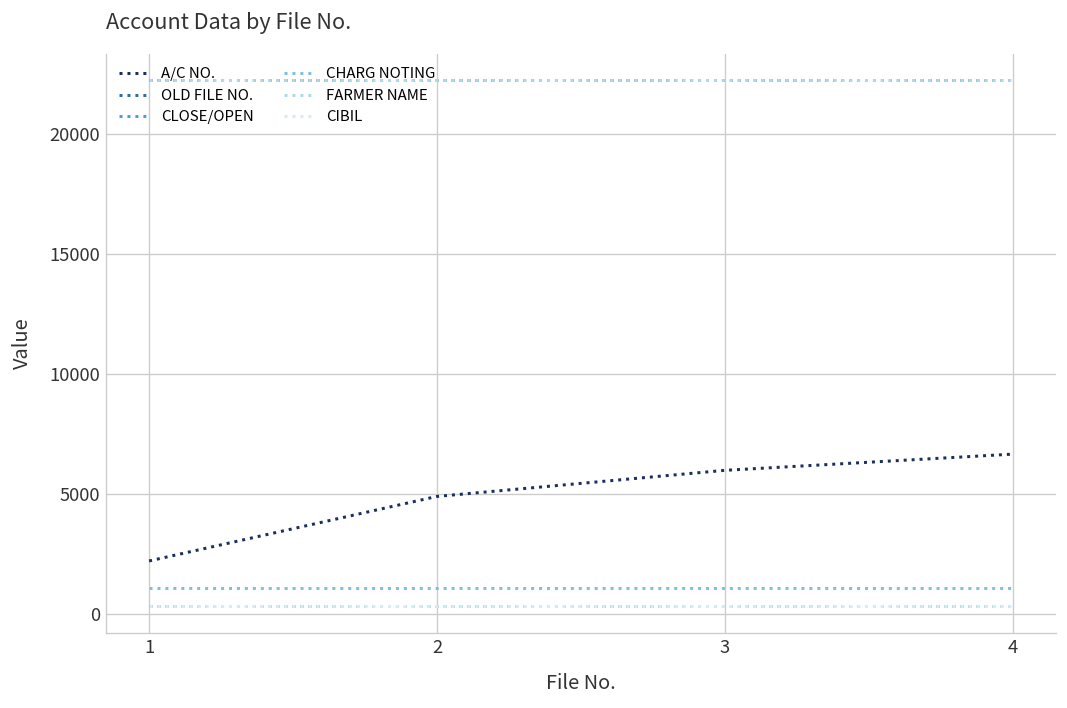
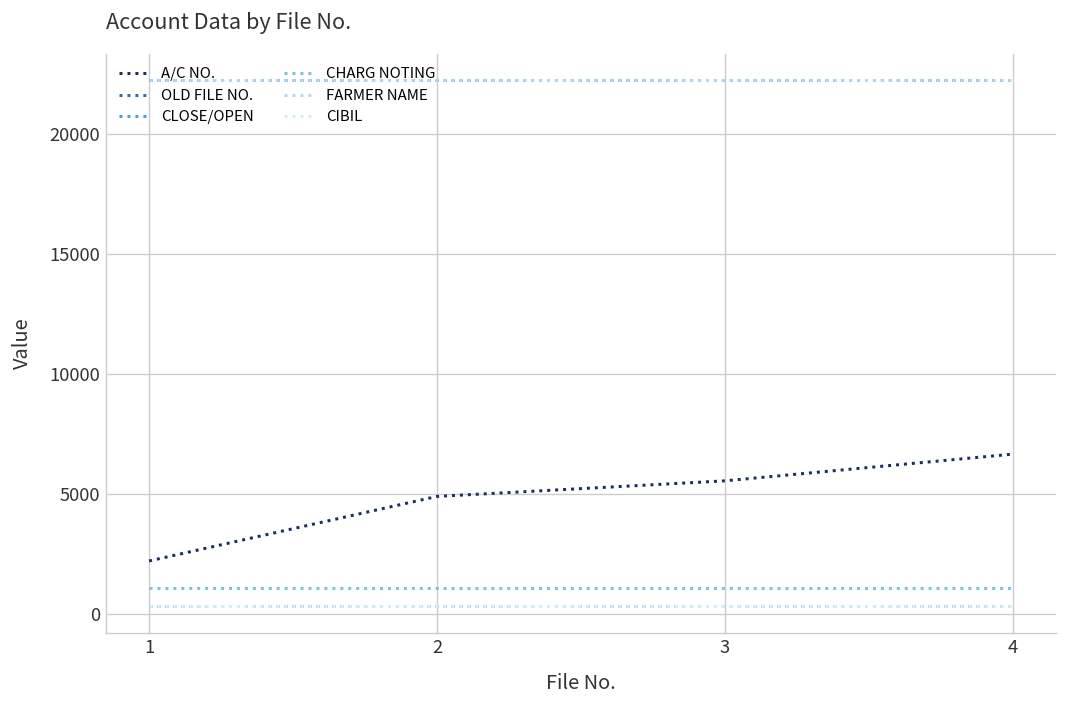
A/C NO., 3: 6000 -> 5600
